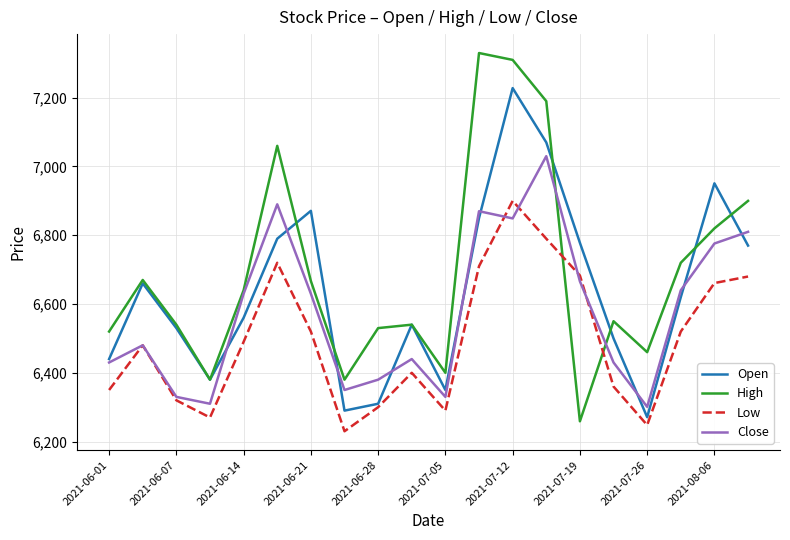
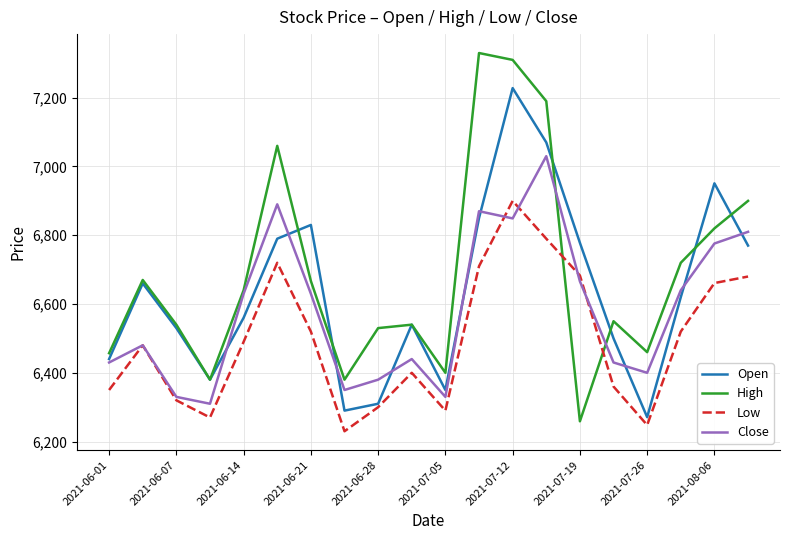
High, 2021-06-01: 6,520 -> 6,460
Open, 2021-06-21: 6,870 -> 6,830
Close, 2021-07-26: 6,300 -> 6,400
